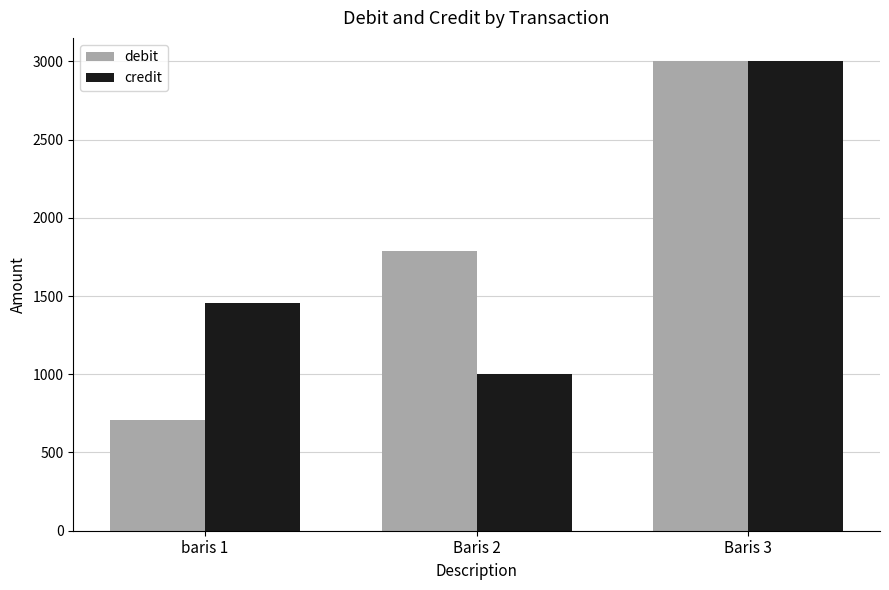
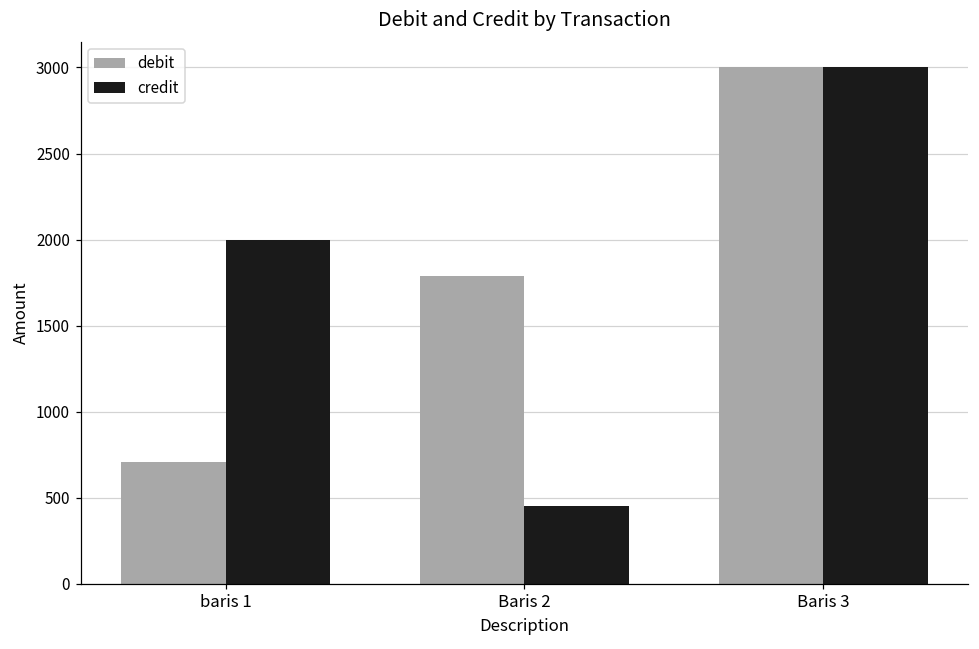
credit, baris 1: 1460 -> 2000
credit, Baris 2: 1000 -> 450
